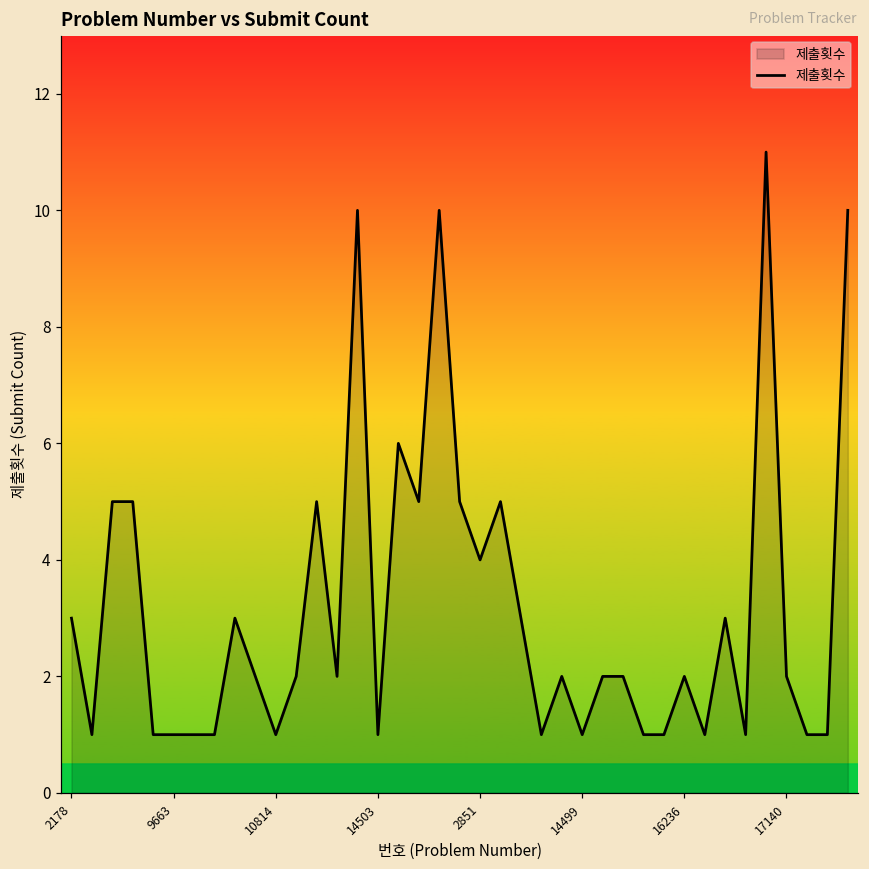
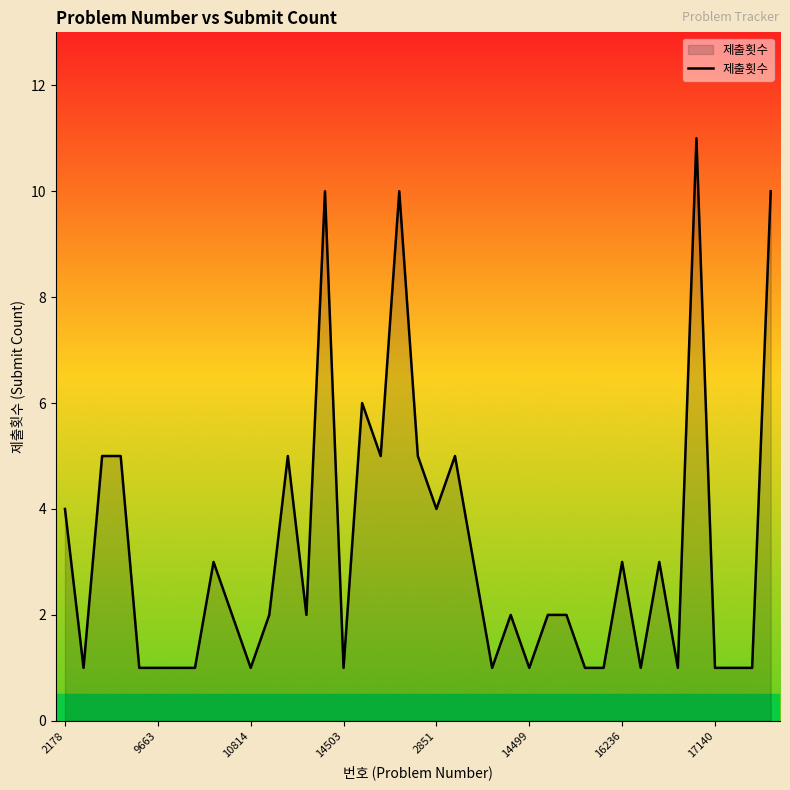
2178: 3 -> 4
16236: 2 -> 3
17140: 2 -> 1
